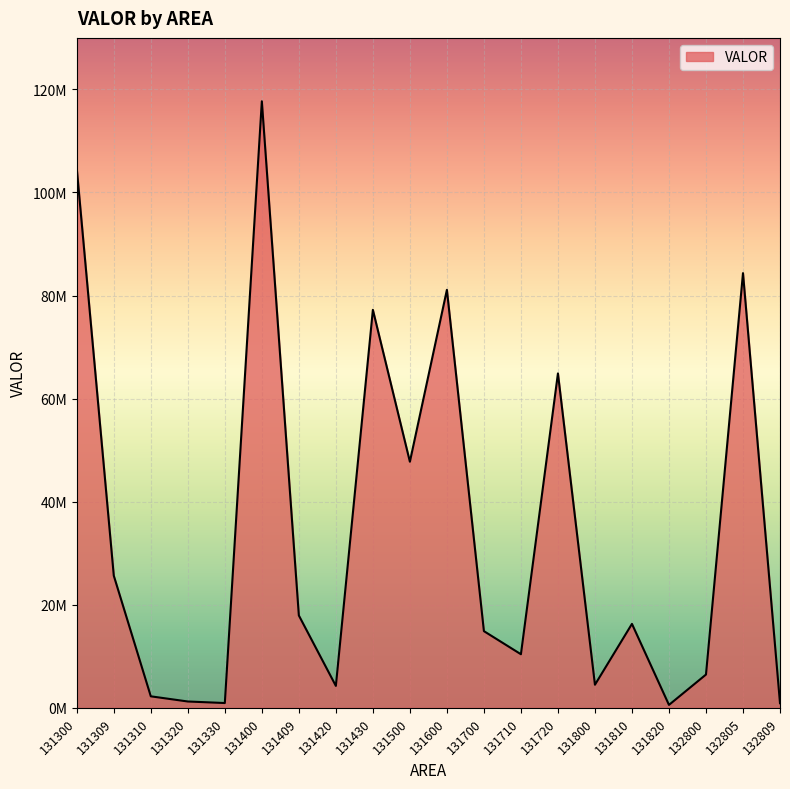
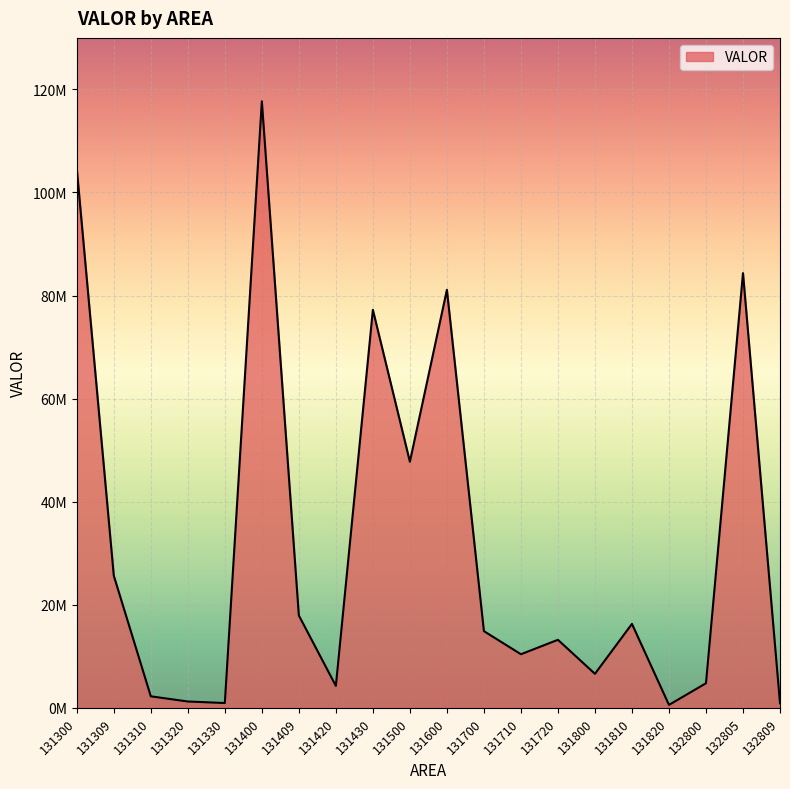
131720: 65000000 -> 13000000
131800: 4000000 -> 7000000
132800: 6000000 -> 5000000
